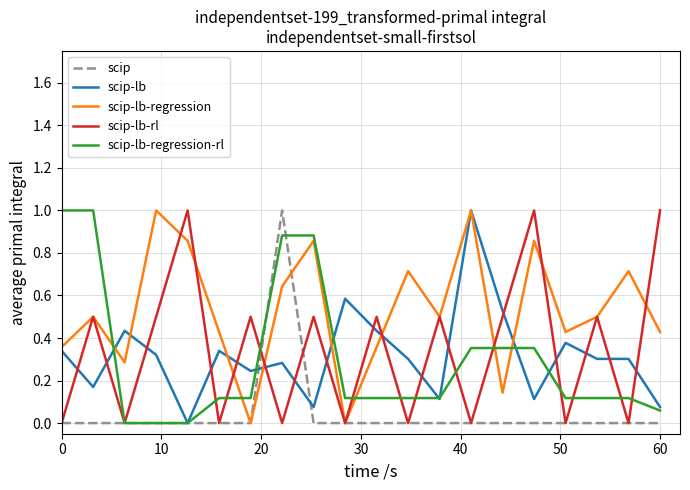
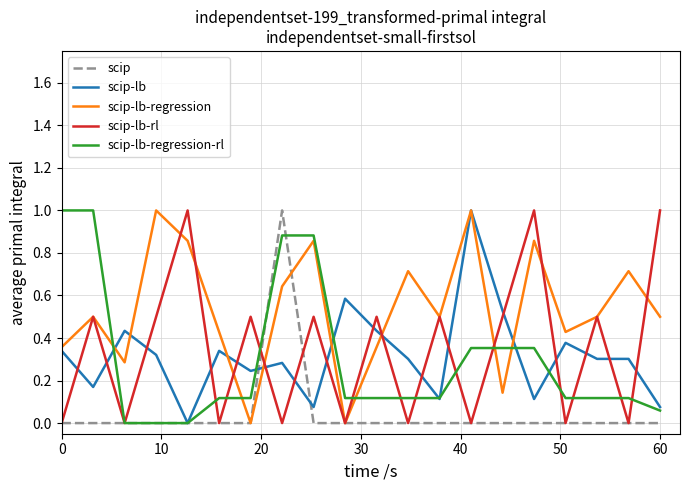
scip-lb-regression, 60: 0.43 -> 0.50
